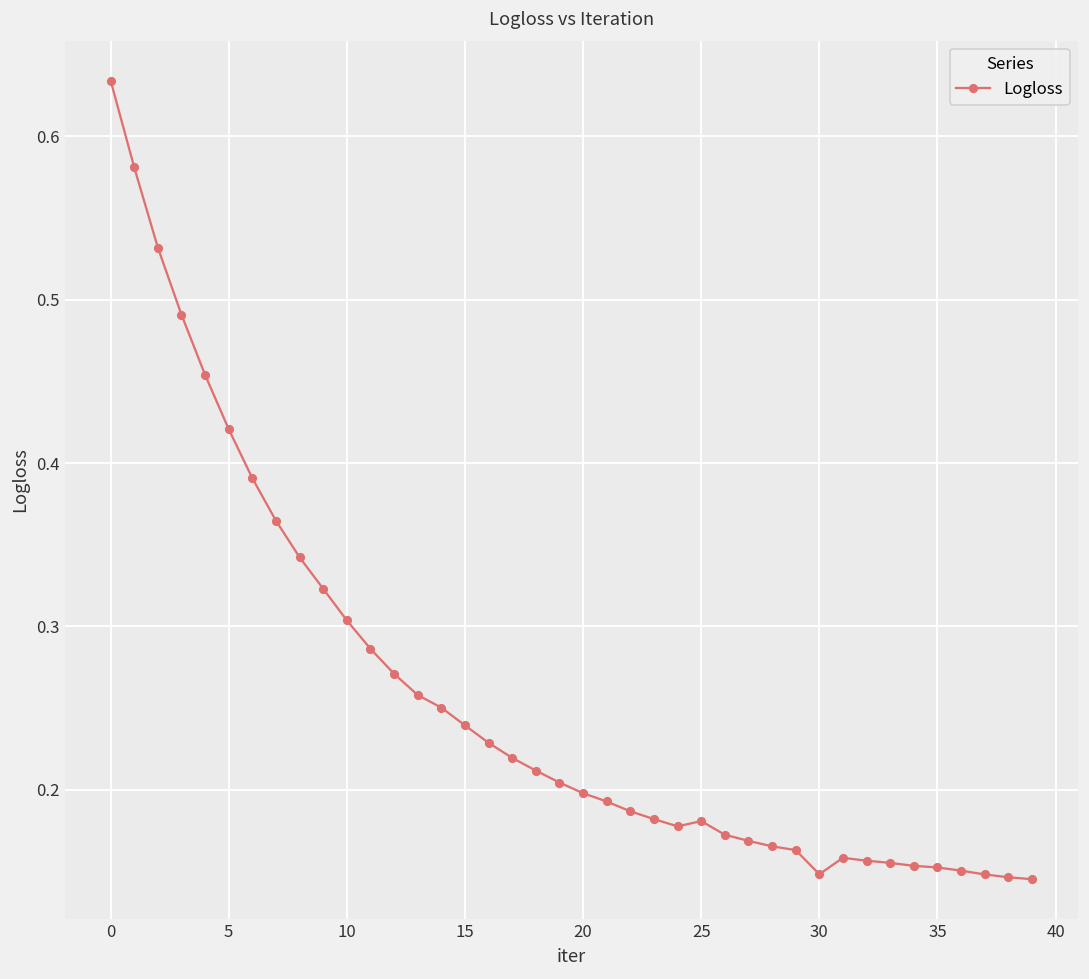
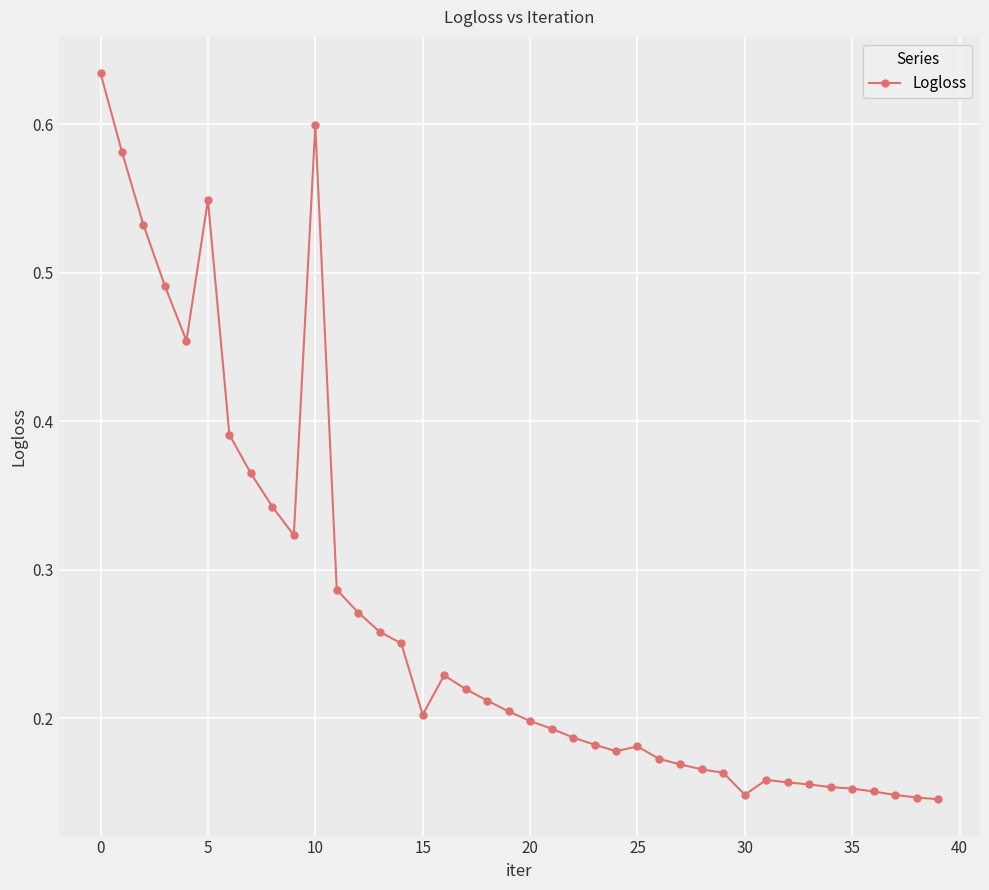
5: 0.421 -> 0.549
10: 0.304 -> 0.599
15: 0.239 -> 0.202
